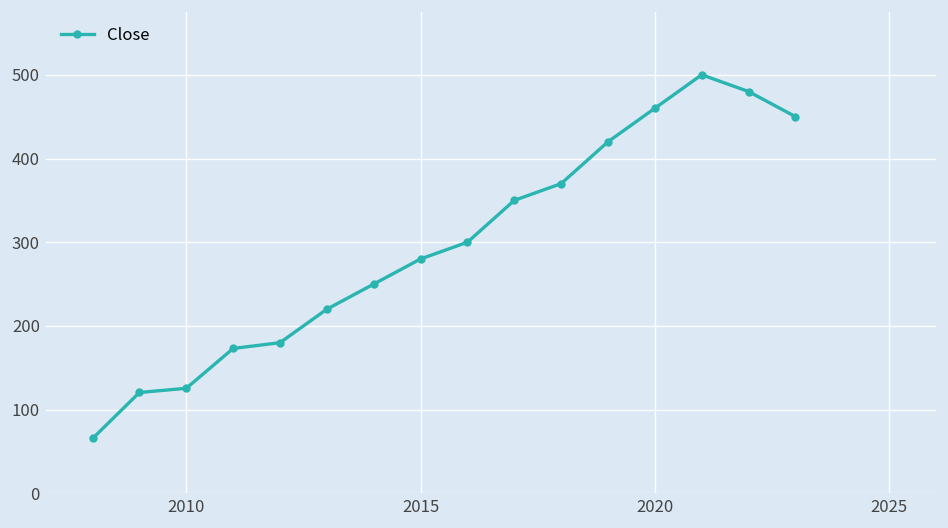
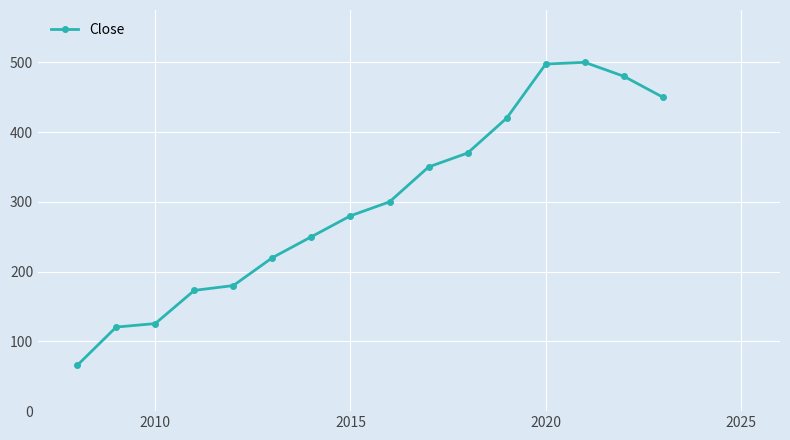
2020: 460 -> 500
